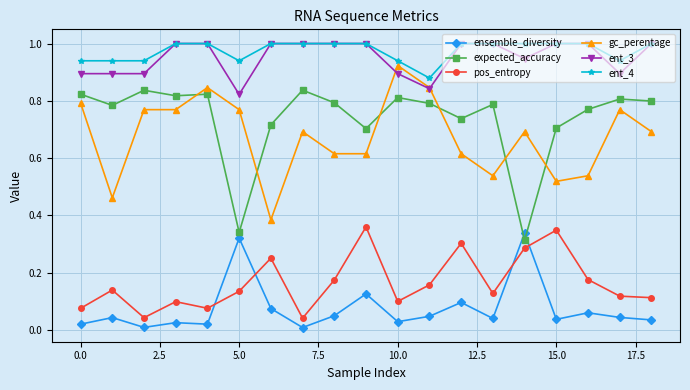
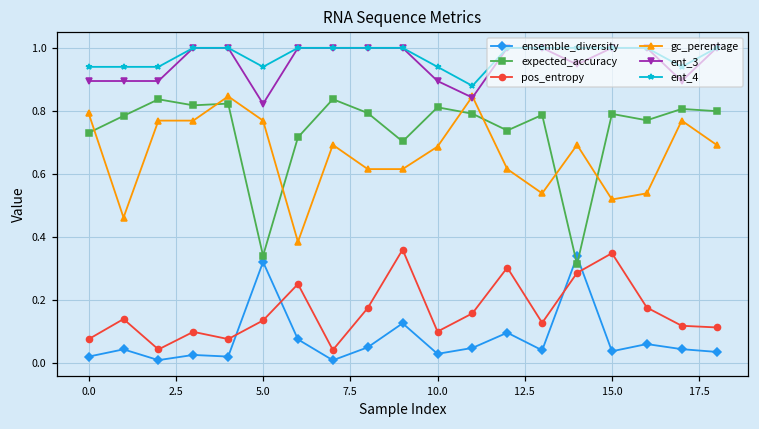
expected_accuracy, 0.0: 0.82 -> 0.73
gc_perentage, 10.0: 0.92 -> 0.69
expected_accuracy, 15.0: 0.71 -> 0.79
